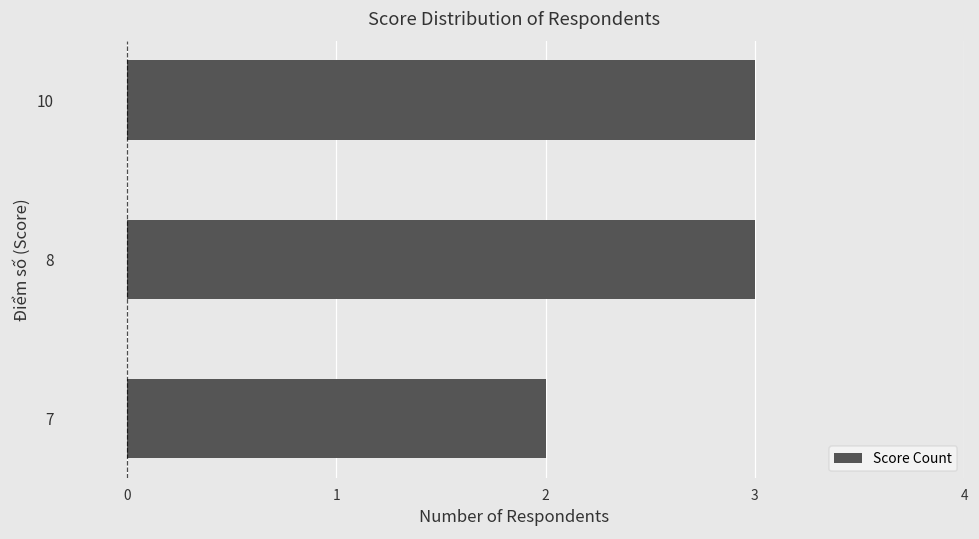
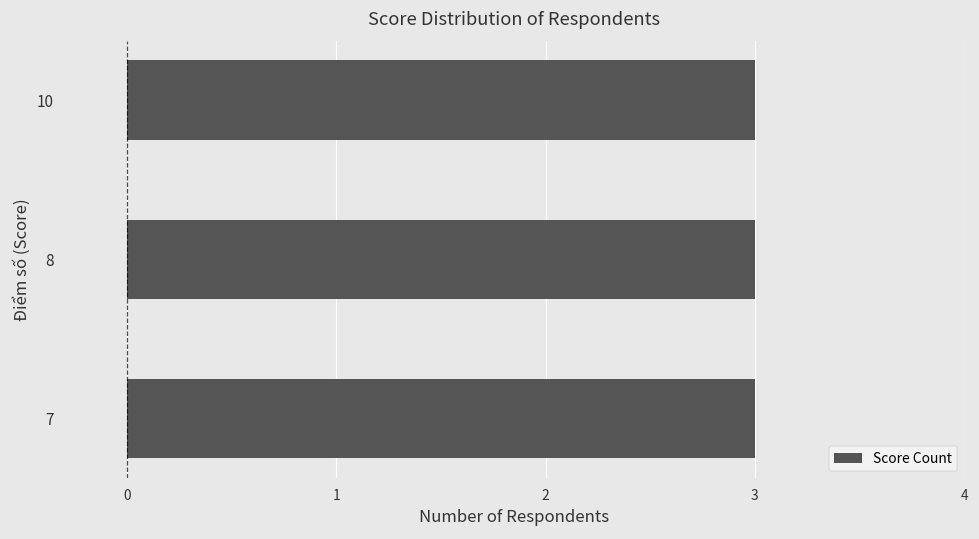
7: 2 -> 3
